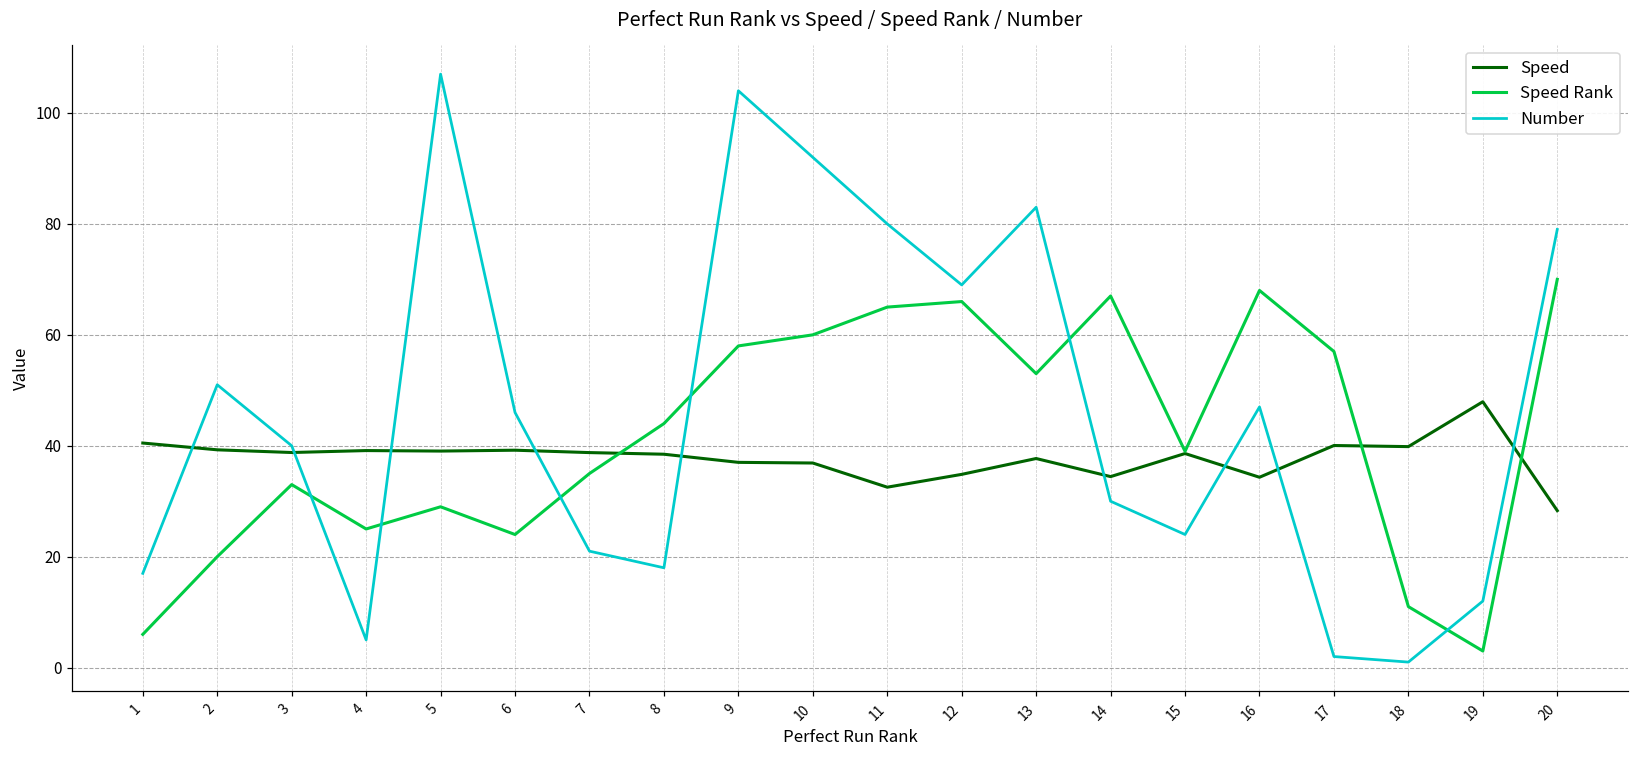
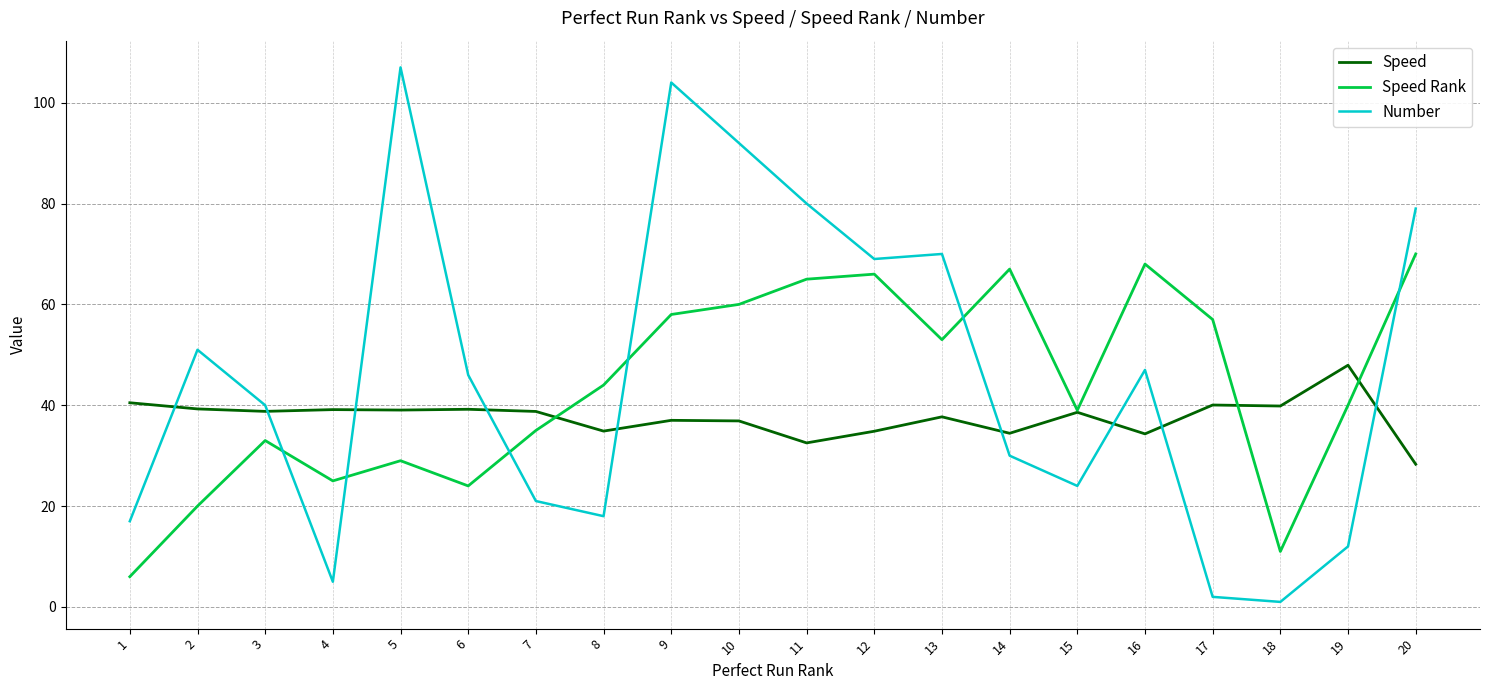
Speed, 8: 38 -> 35
Number, 13: 83 -> 70
Speed Rank, 19: 3 -> 40
